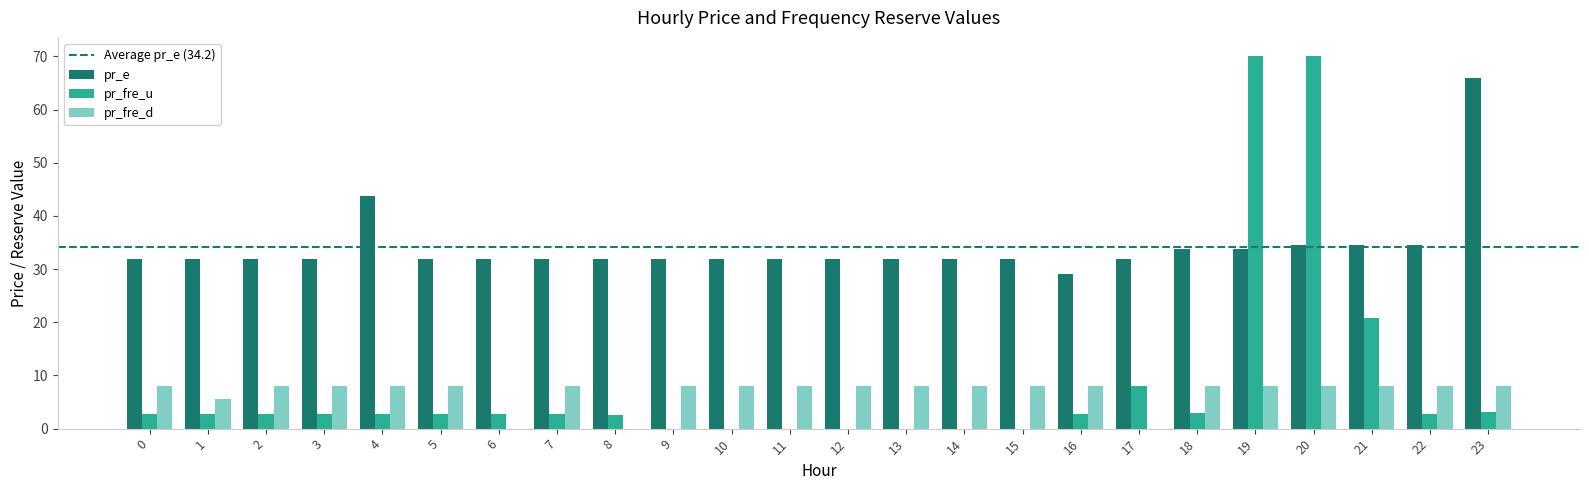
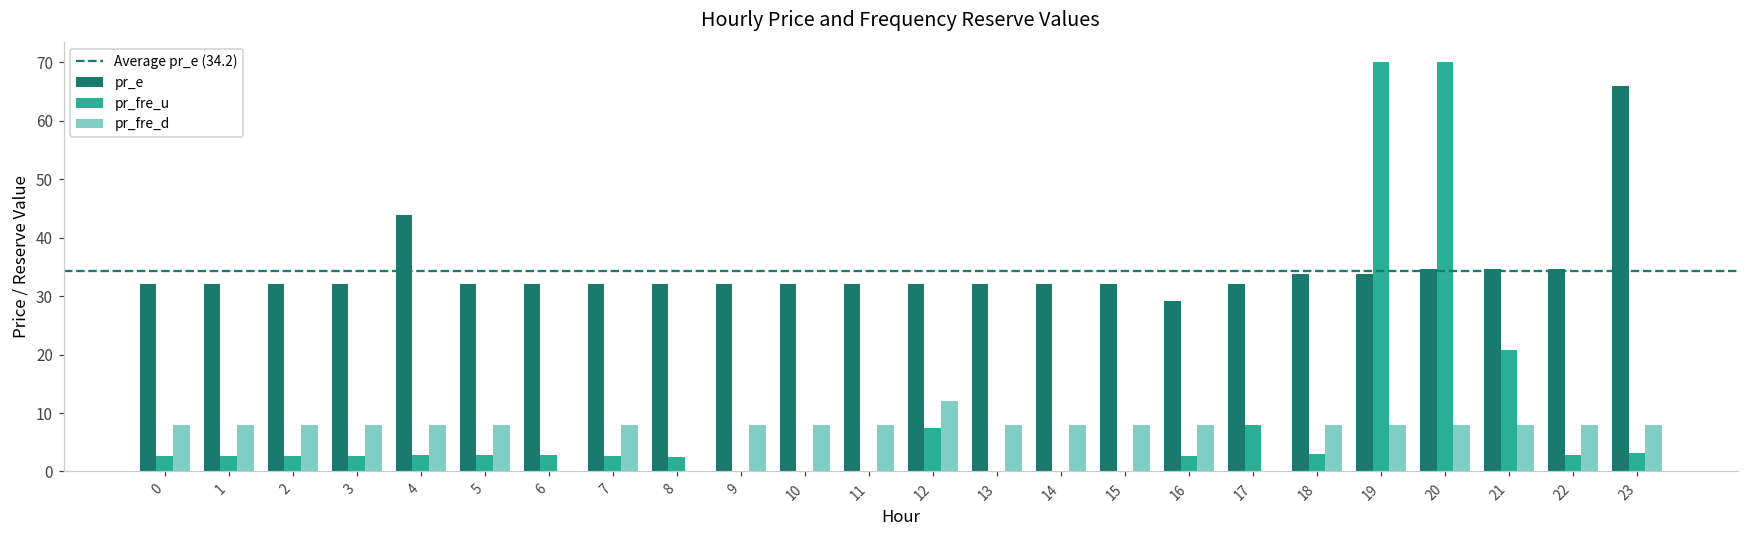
pr_fre_d, 1: 6 -> 8
pr_fre_u, 12: 0 -> 7
pr_fre_d, 12: 8 -> 12
